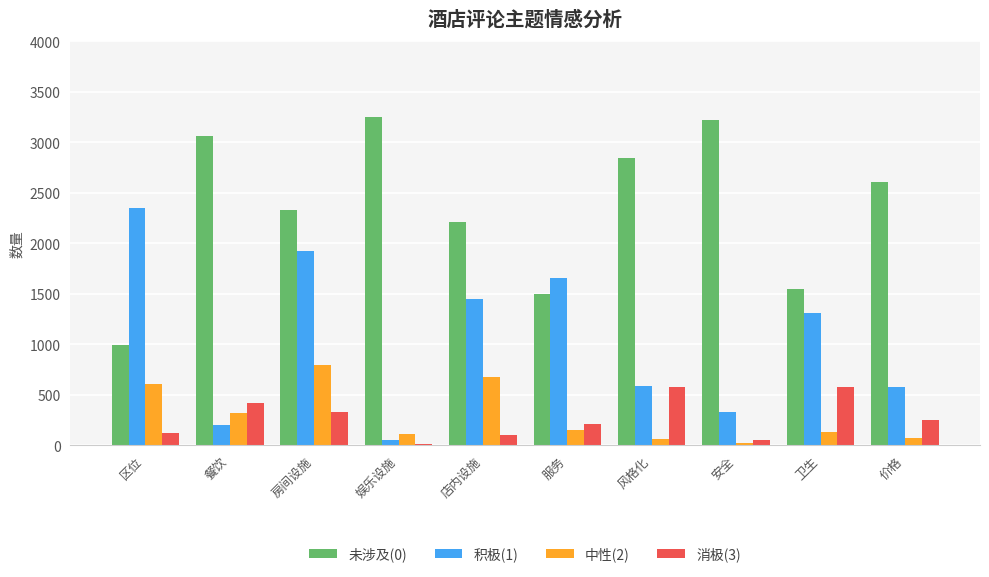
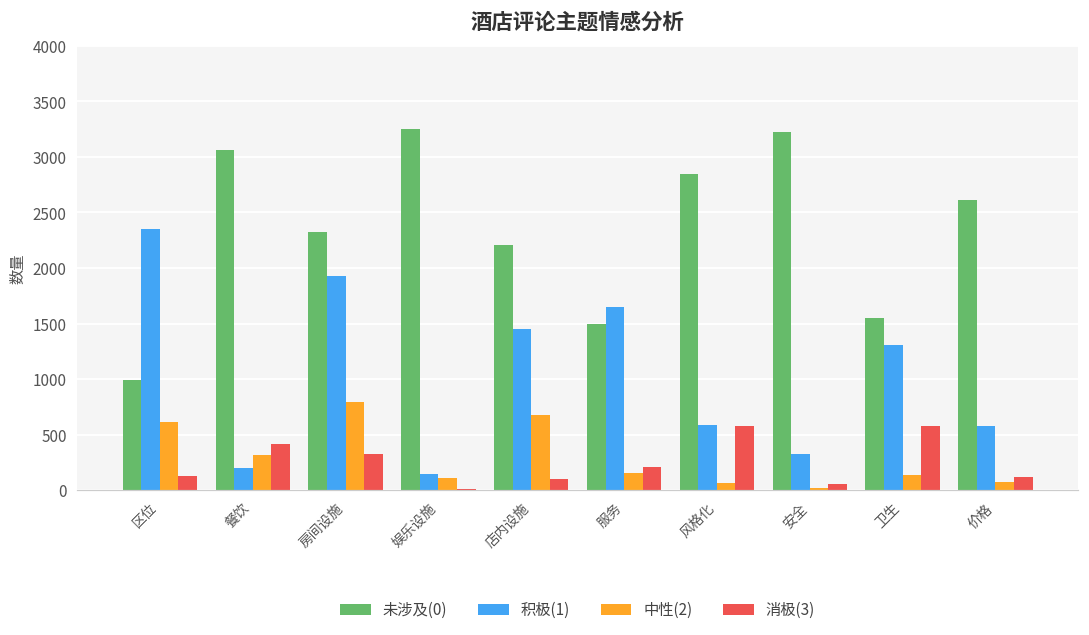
积极(1), 娱乐设施: 50 -> 150
消极(3), 价格: 250 -> 120
